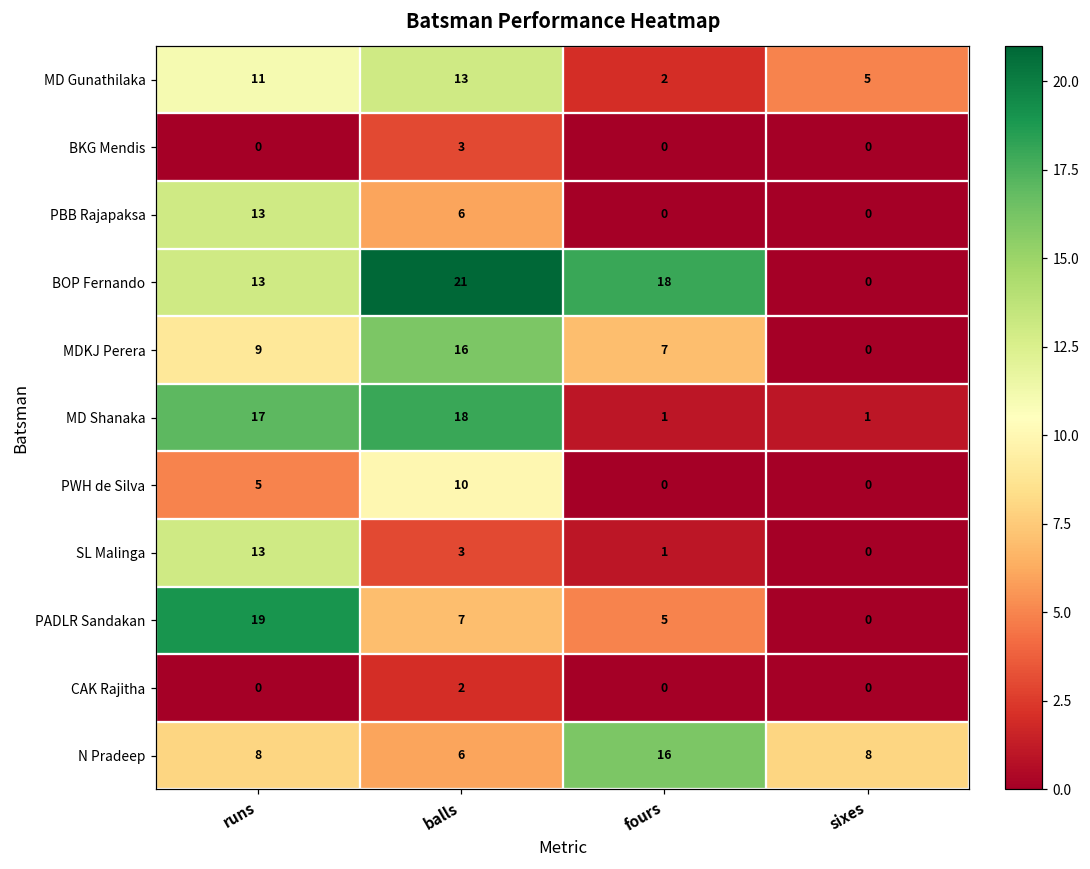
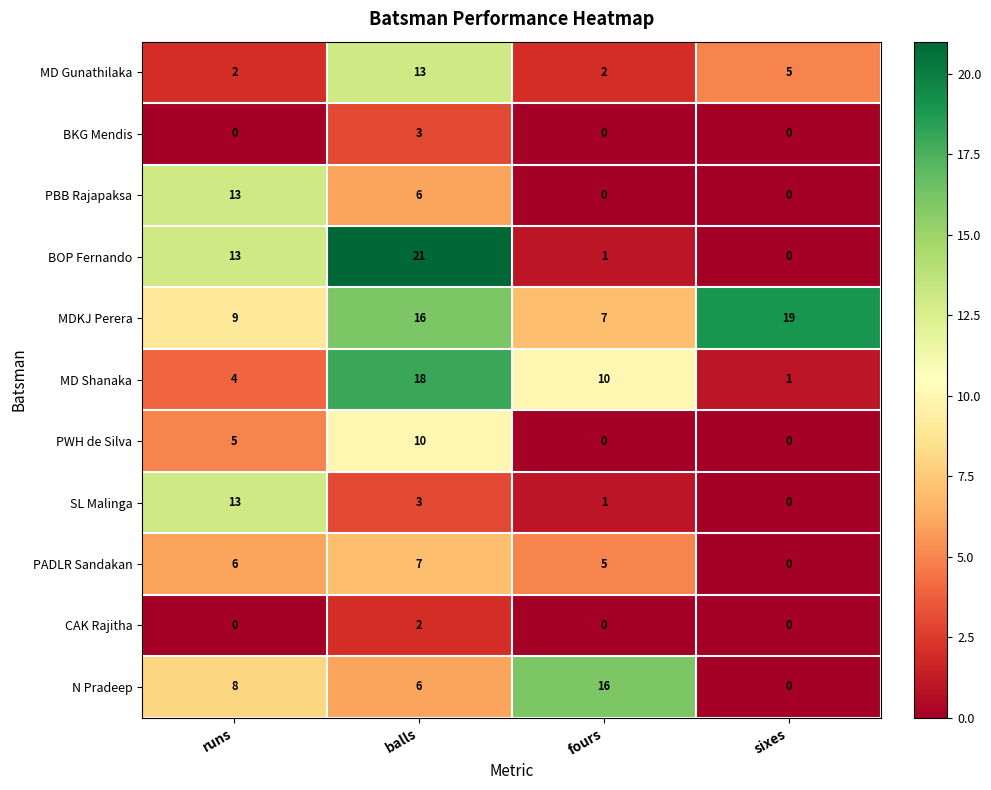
MD Gunathilaka, runs: 11 -> 2
BOP Fernando, fours: 18 -> 1
MDKJ Perera, sixes: 0 -> 19
MD Shanaka, runs: 17 -> 4
MD Shanaka, fours: 1 -> 10
PADLR Sandakan, runs: 19 -> 6
N Pradeep, sixes: 8 -> 0
